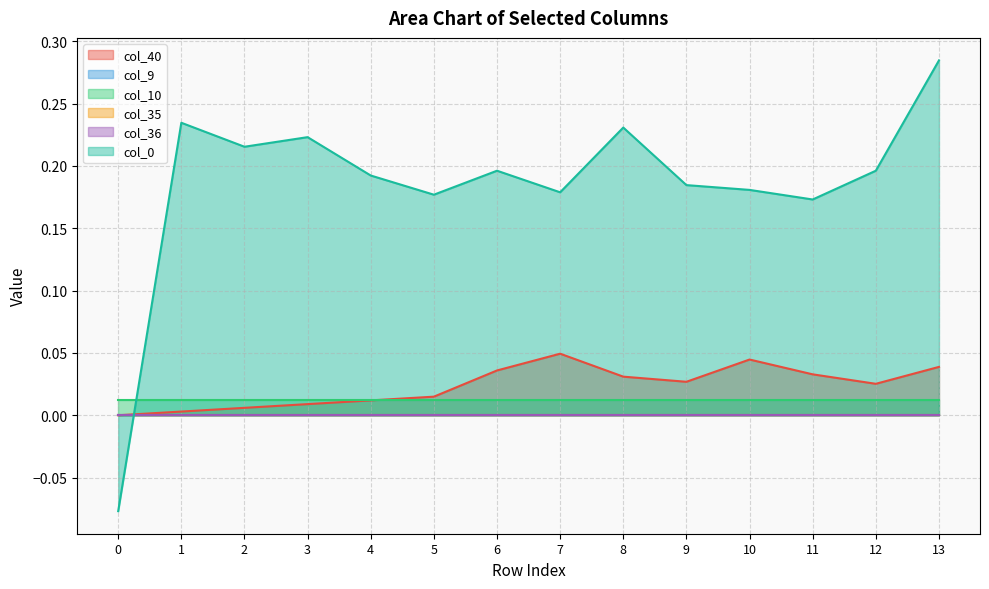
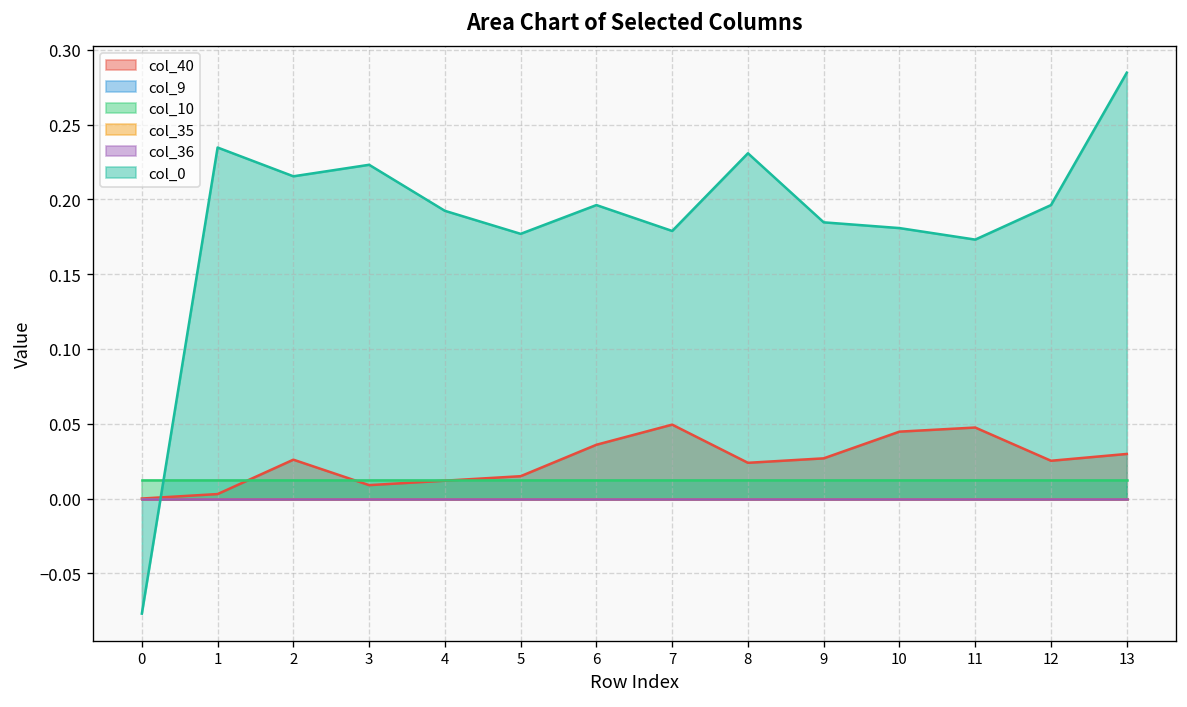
col_40, 2: 0.006 -> 0.026
col_40, 8: 0.031 -> 0.024
col_40, 11: 0.033 -> 0.047
col_40, 13: 0.039 -> 0.030
